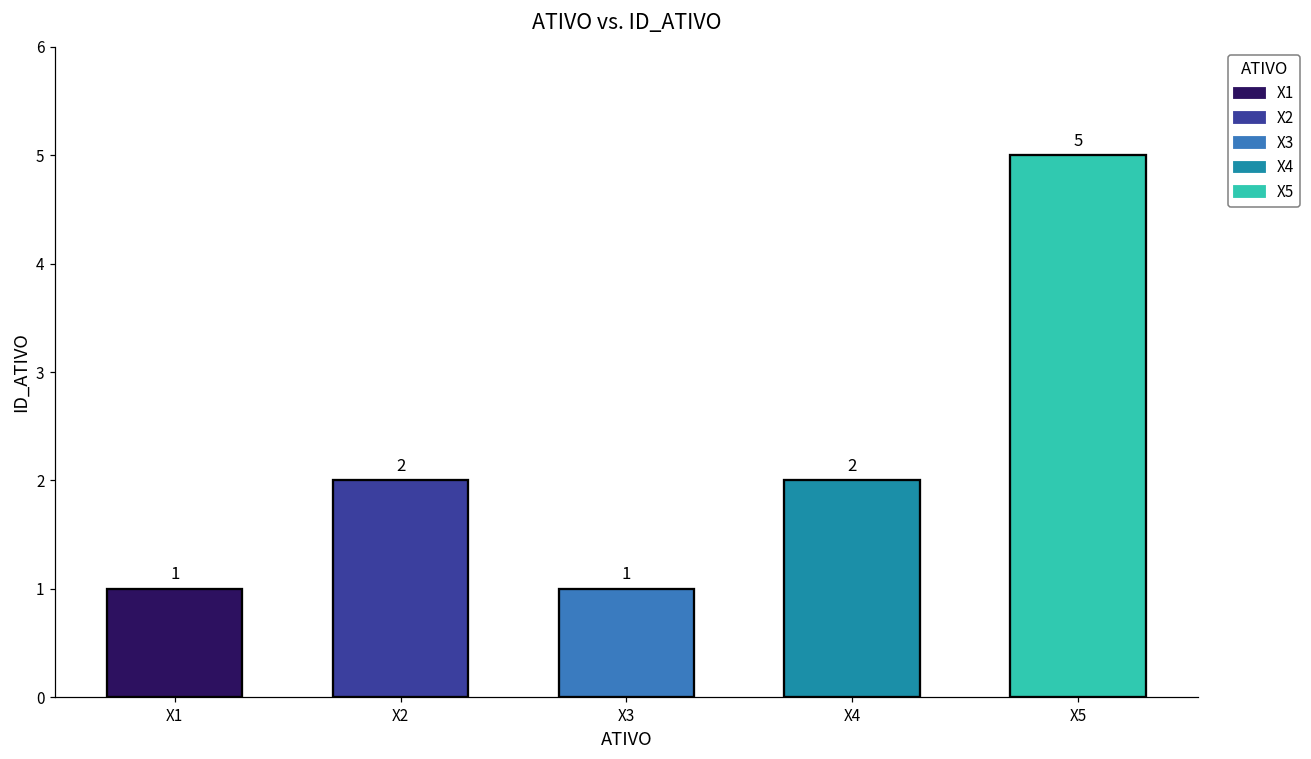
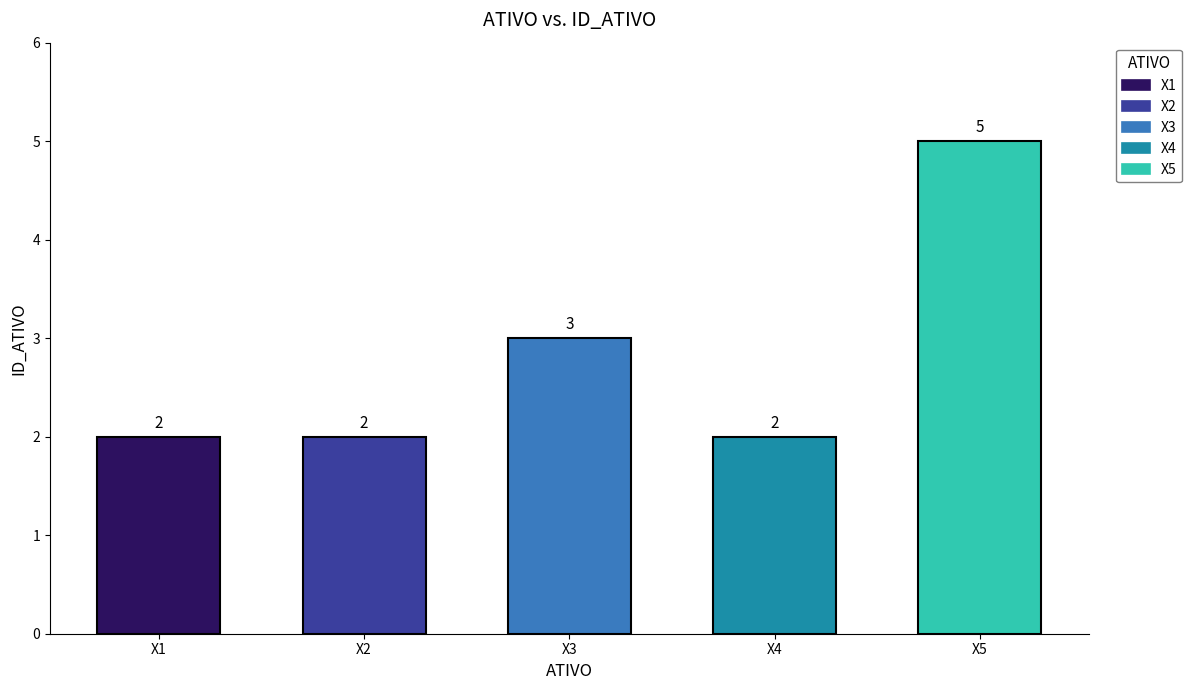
X1: 1 -> 2
X3: 1 -> 3
